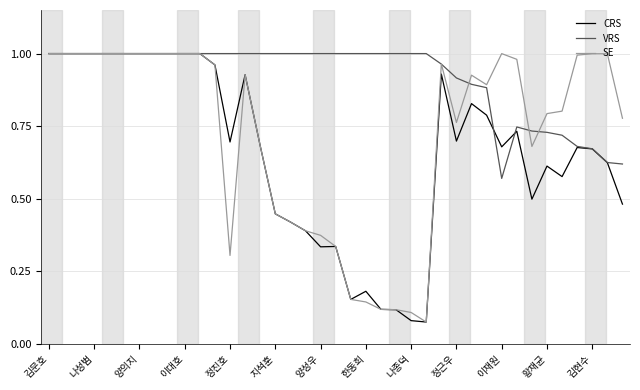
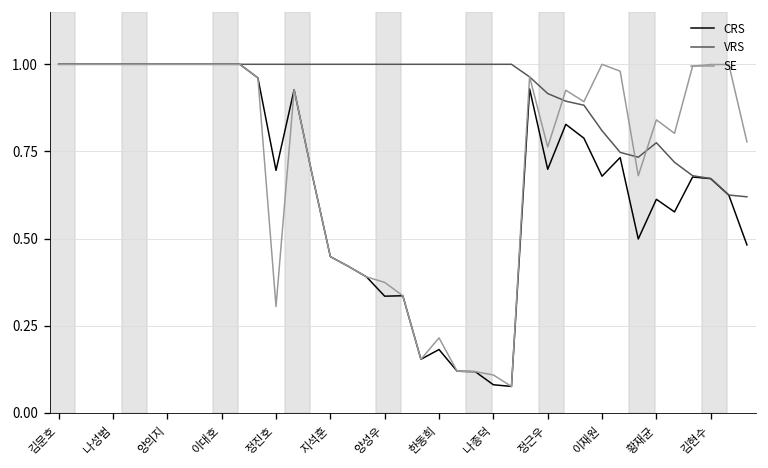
SE, 한동희: 0.15 -> 0.22
VRS, 이재원: 0.57 -> 0.81
VRS, 황재균: 0.73 -> 0.78
SE, 황재균: 0.79 -> 0.84
